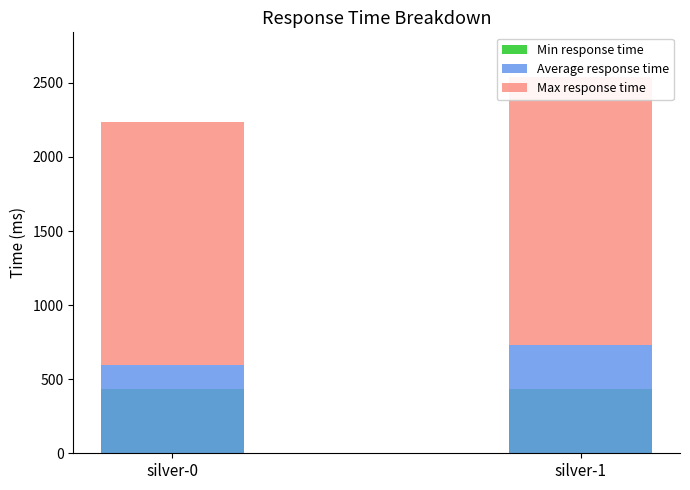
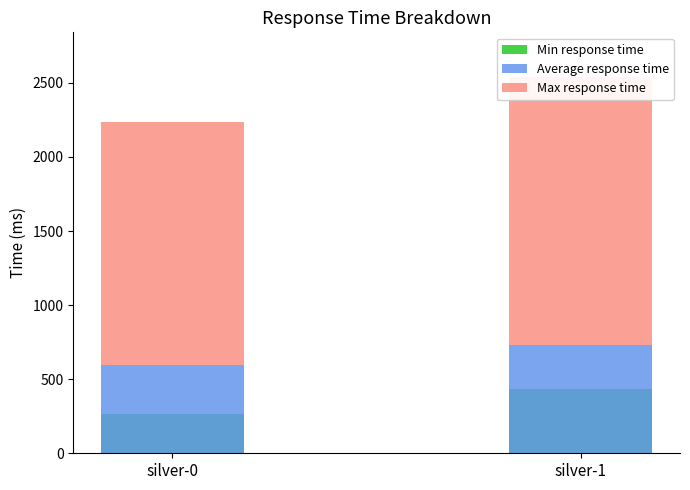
Min response time, silver-0: 430 -> 260
